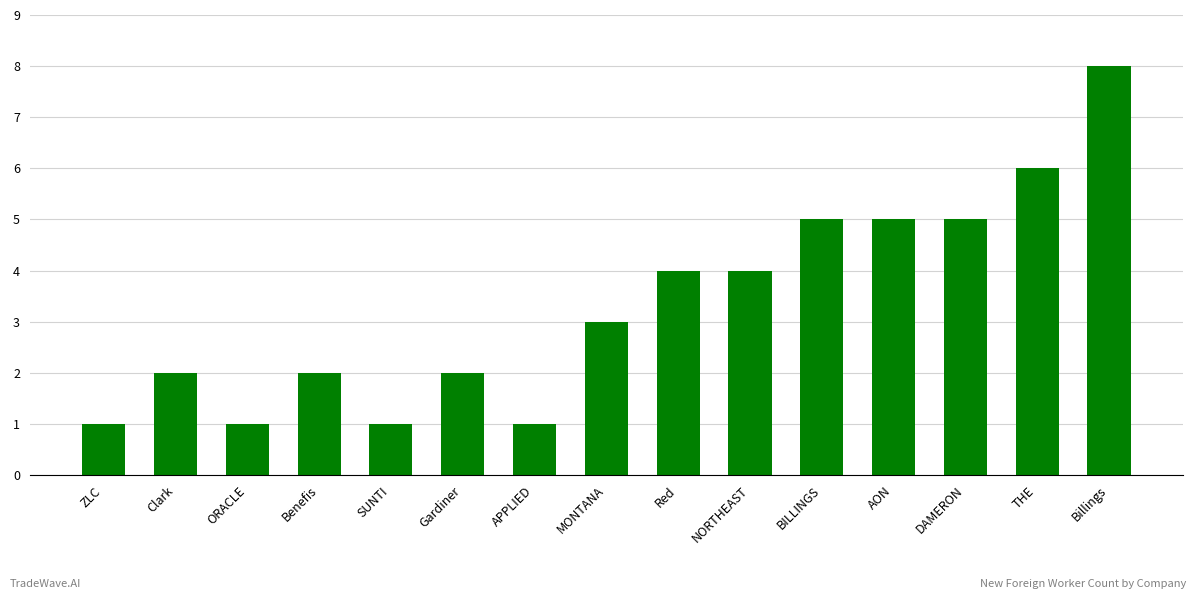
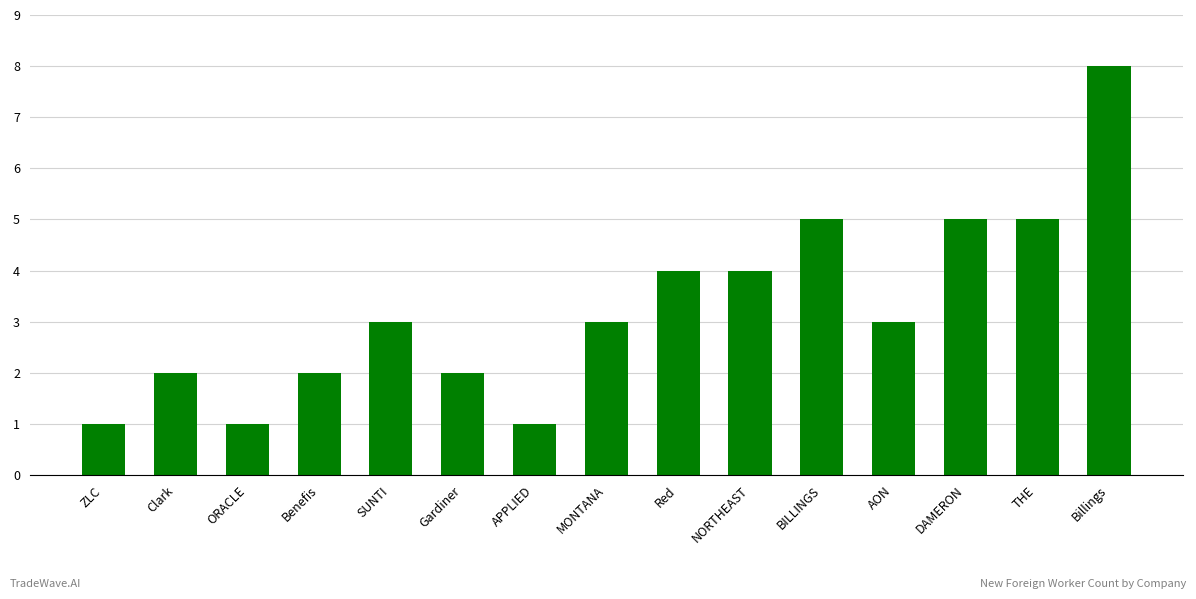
SUNTI: 1 -> 3
AON: 5 -> 3
THE: 6 -> 5
